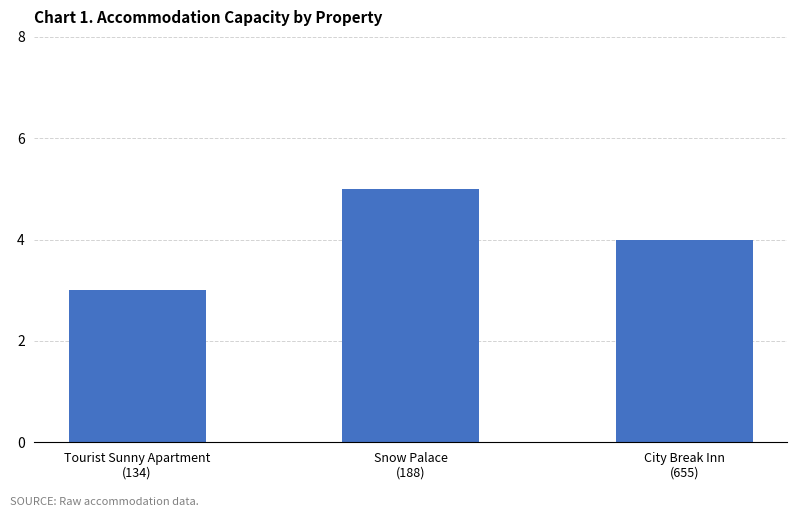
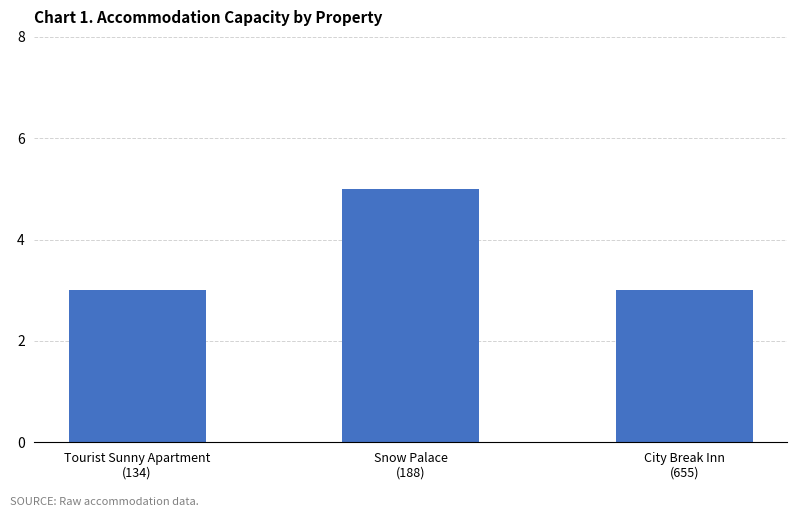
City Break Inn (655): 4 -> 3
